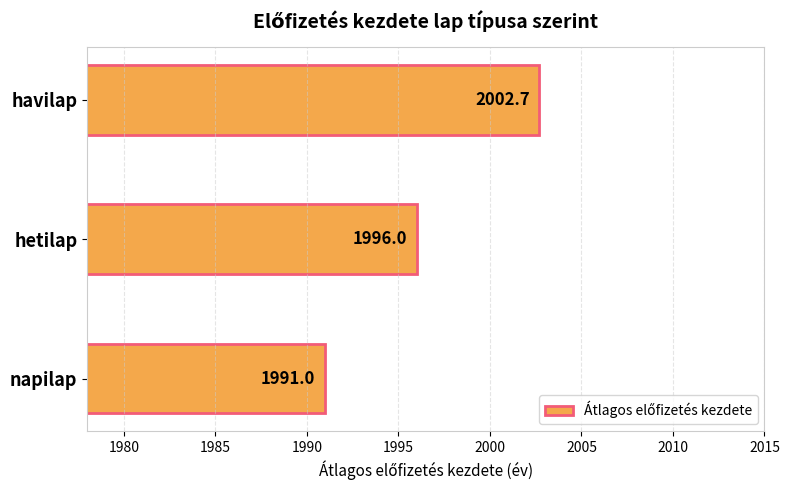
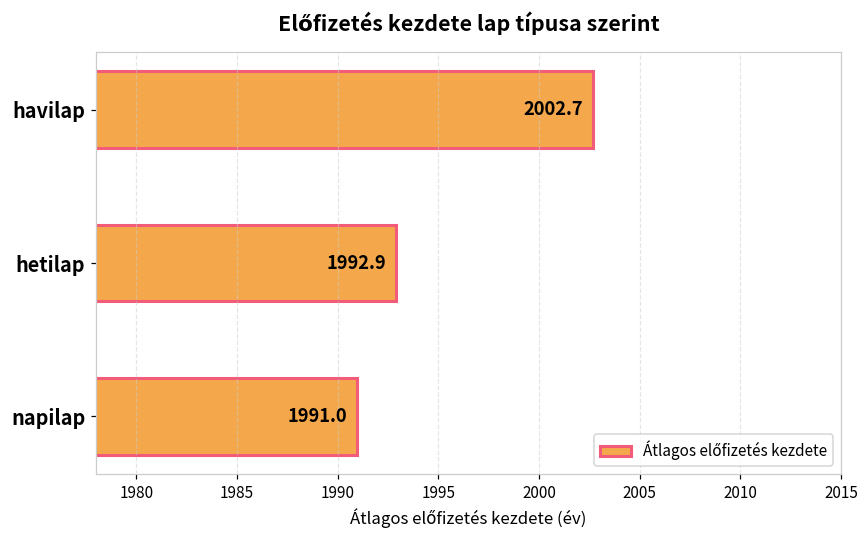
hetilap: 1996.0 -> 1992.9
